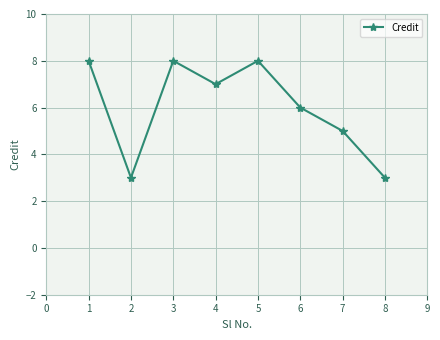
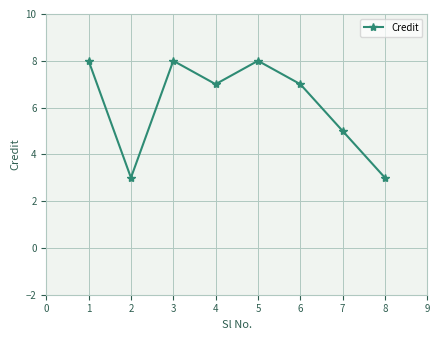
6: 6 -> 7
